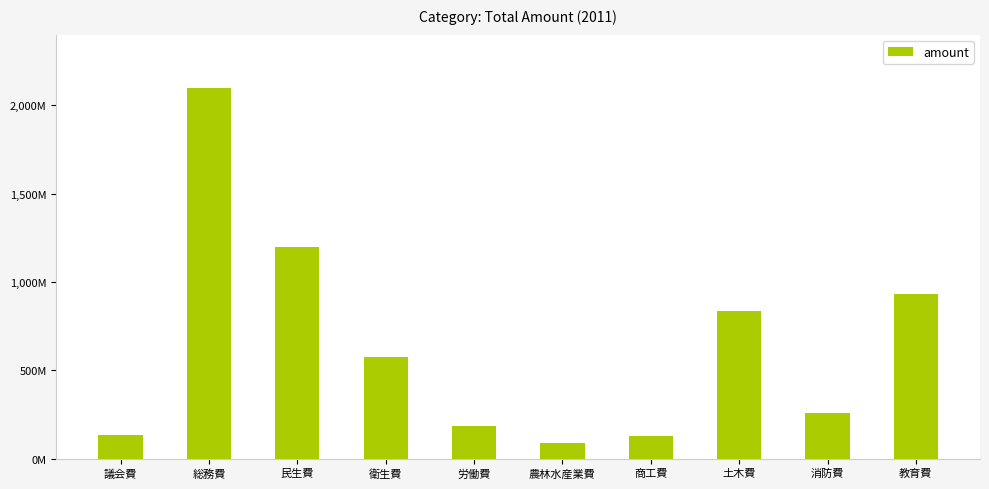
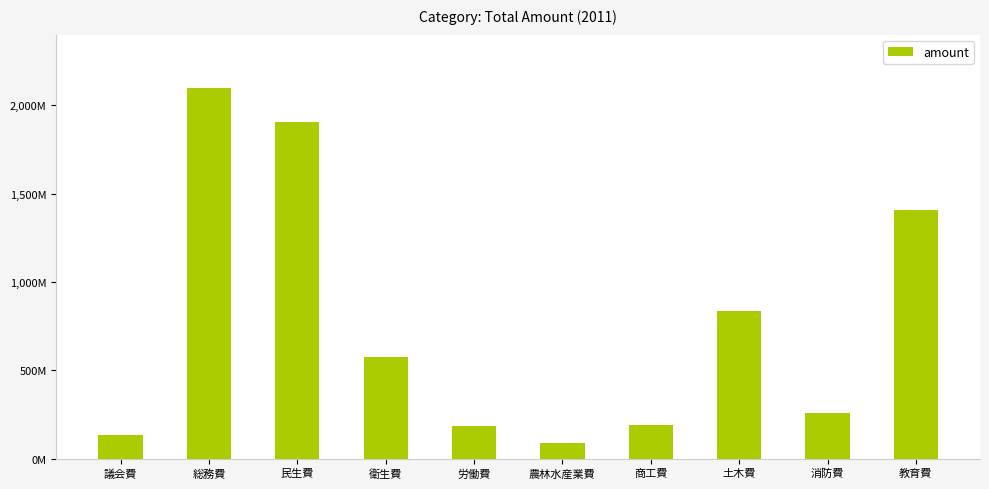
民生費: 1,200,000,000 -> 1,910,000,000
商工費: 130,000,000 -> 190,000,000
教育費: 930,000,000 -> 1,410,000,000
